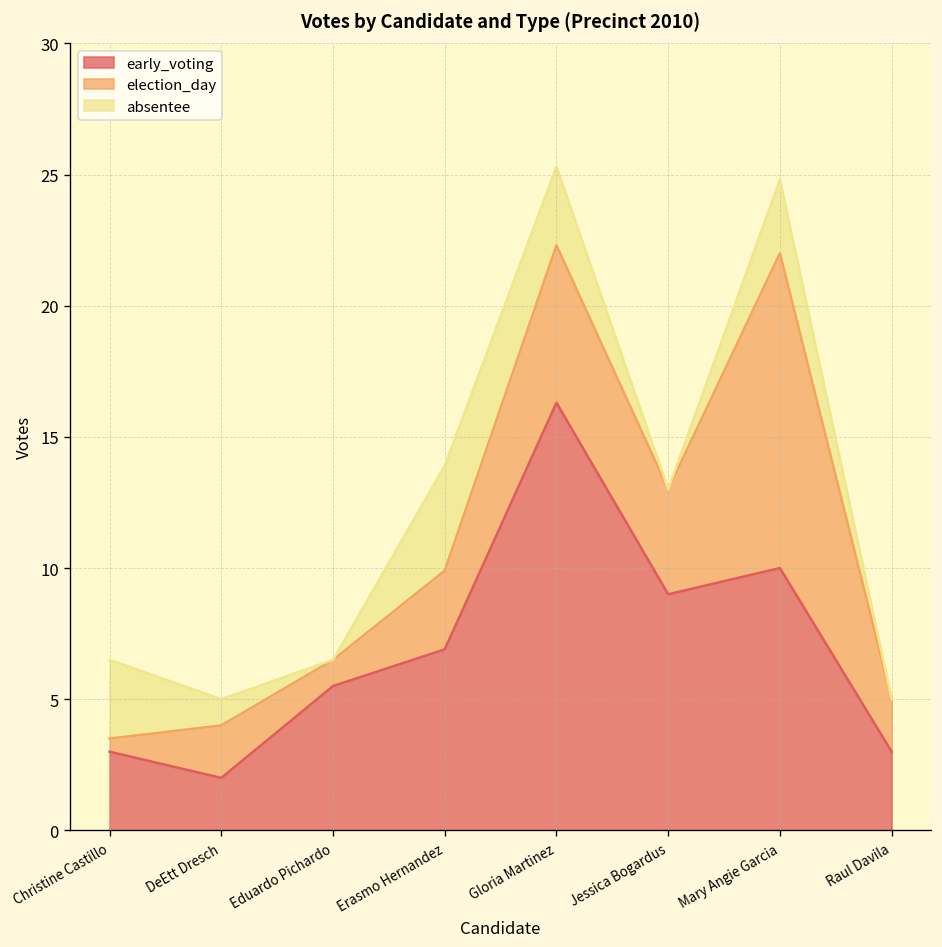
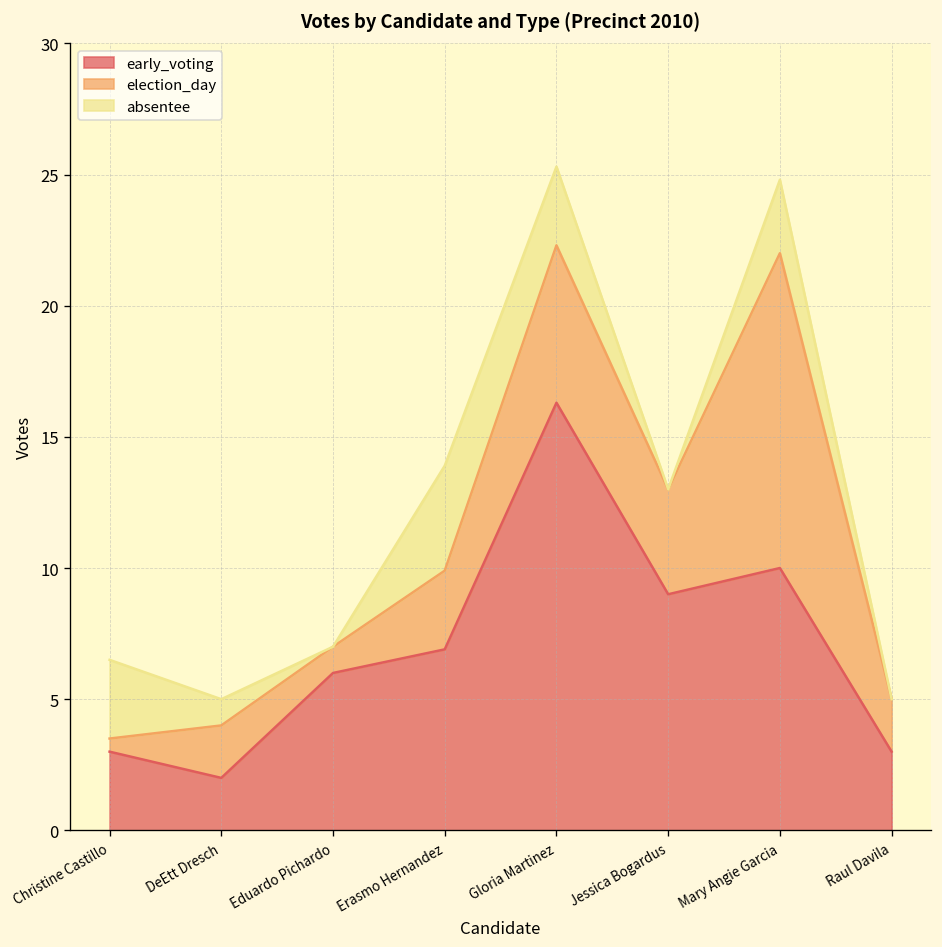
early_voting, Eduardo Pichardo: 5.5 -> 6.0
